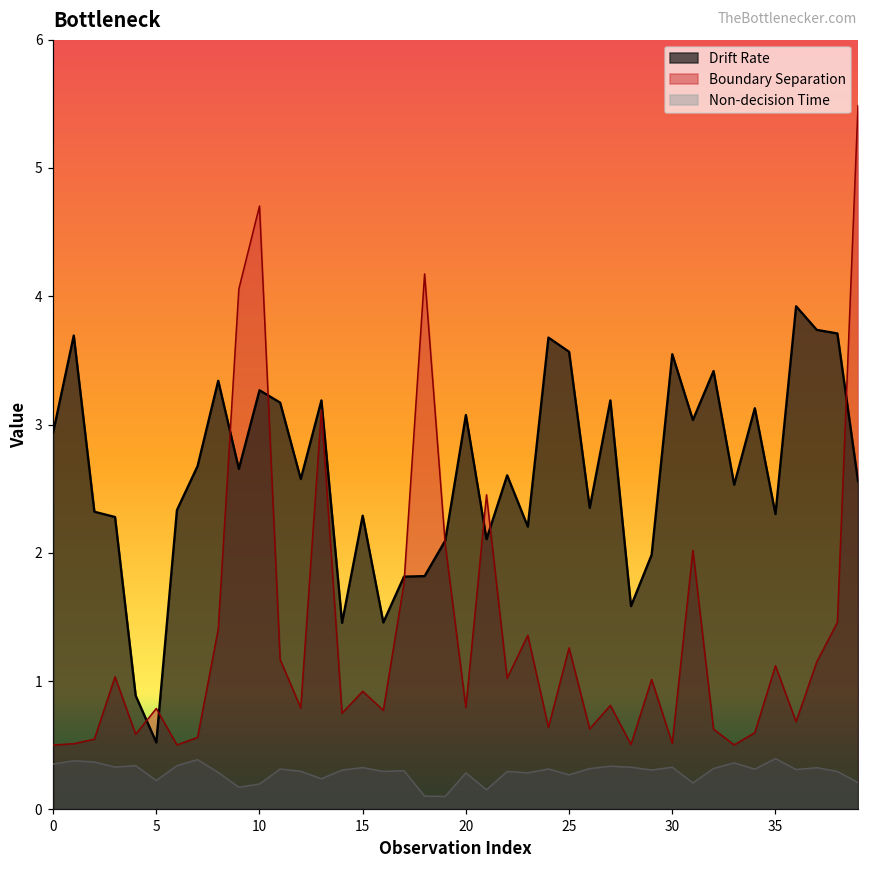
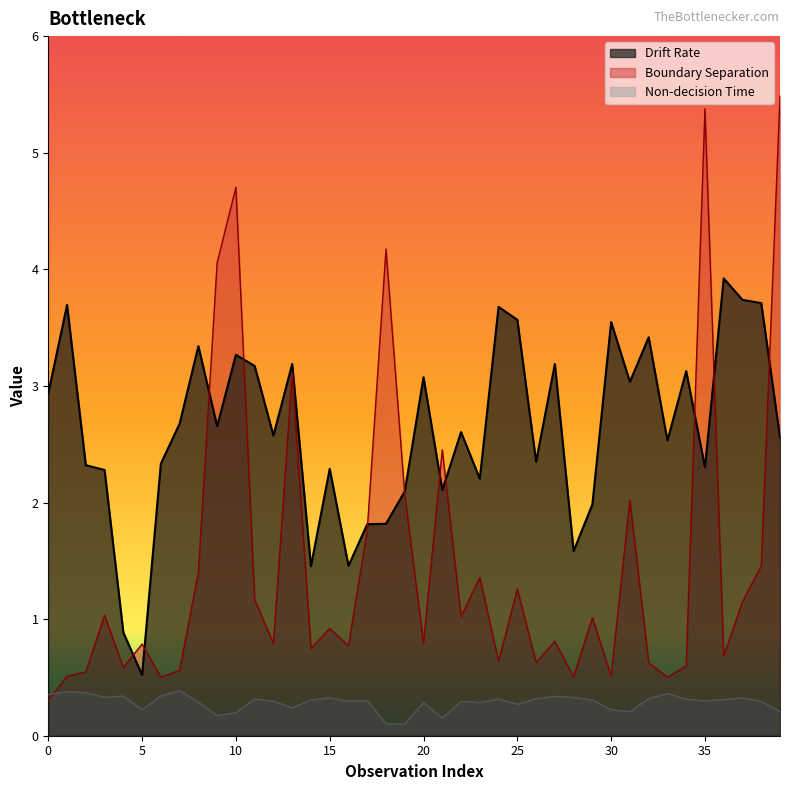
Boundary Separation, 0: 0.50 -> 0.30
Non-decision Time, 30: 0.33 -> 0.22
Boundary Separation, 35: 1.12 -> 5.38
Non-decision Time, 35: 0.40 -> 0.30
